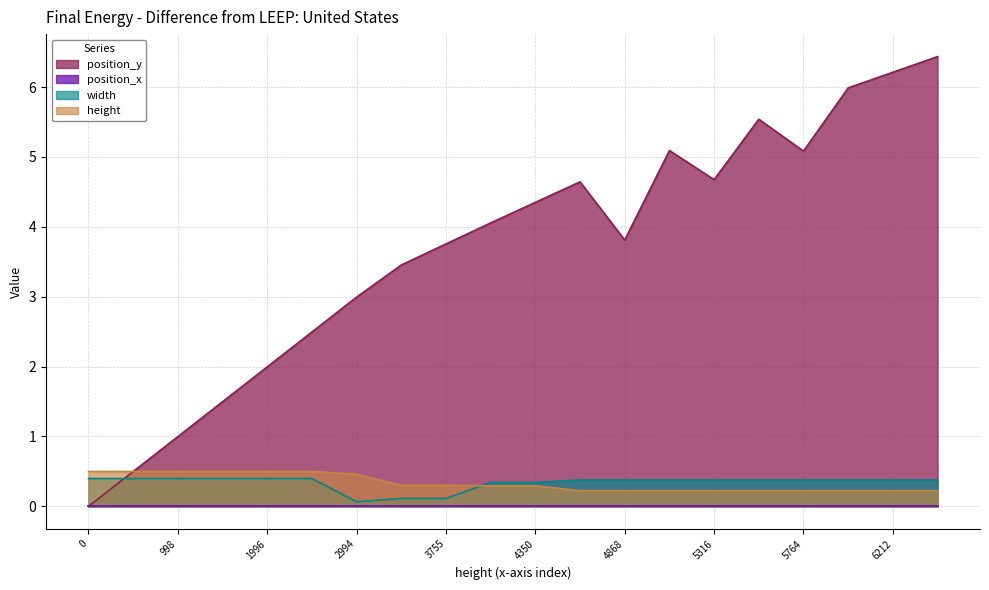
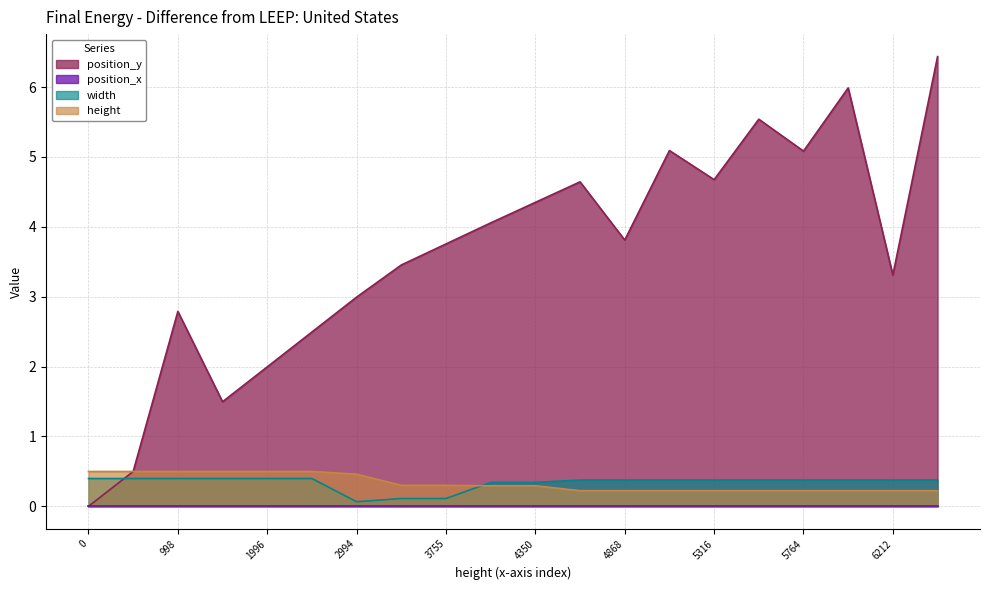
position_y, 998: 1.0 -> 2.8
position_y, 6212: 6.2 -> 3.3
